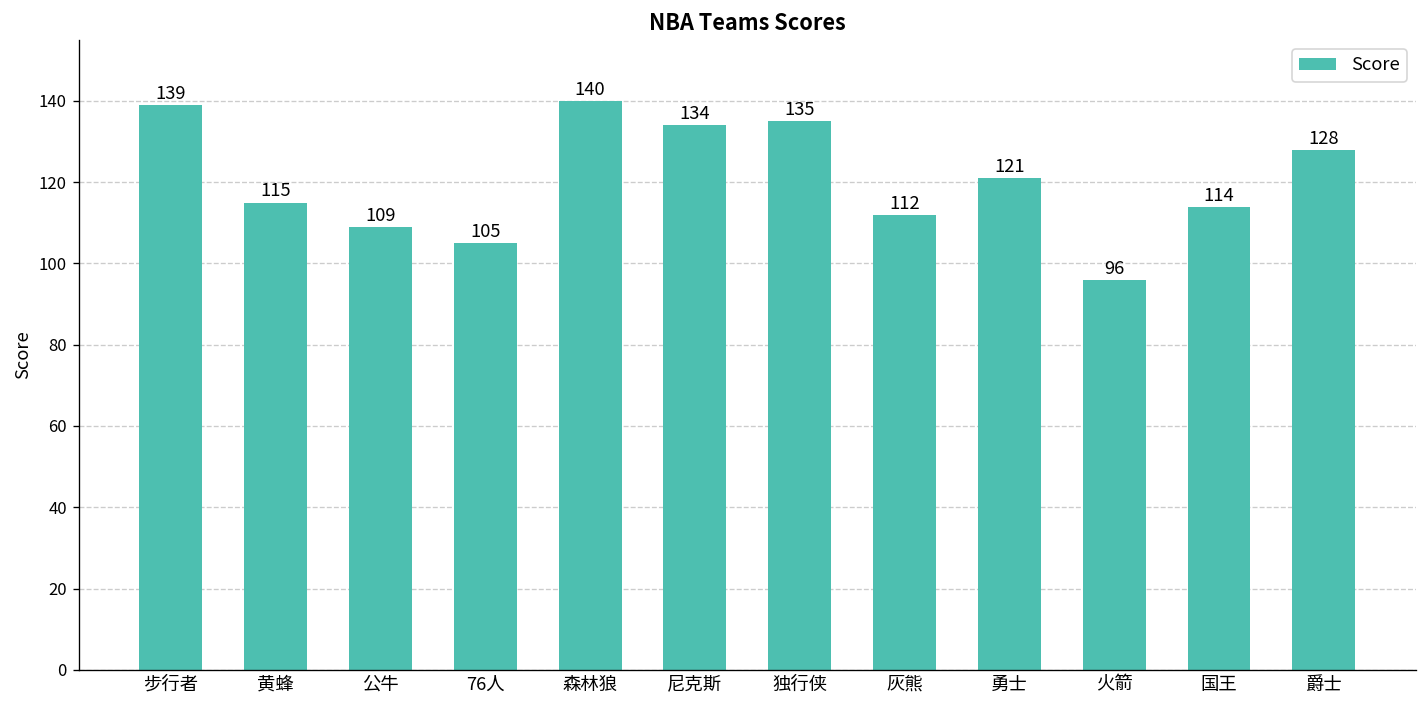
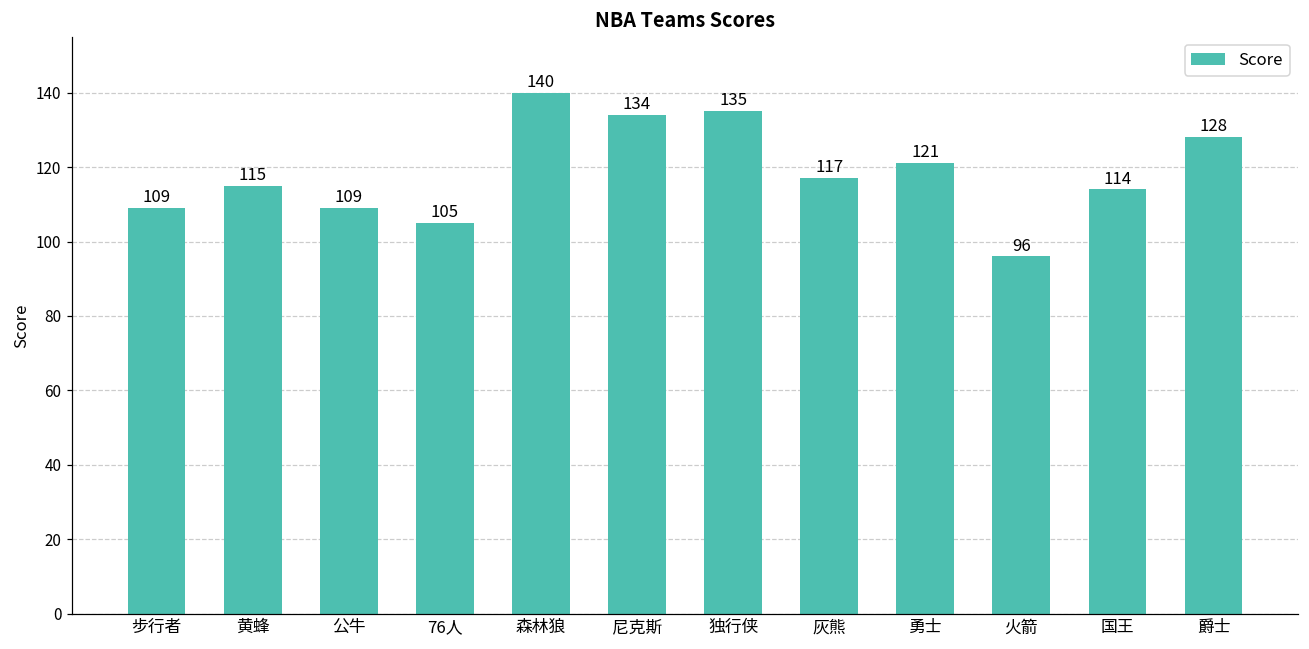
步行者: 139 -> 109
灰熊: 112 -> 117
